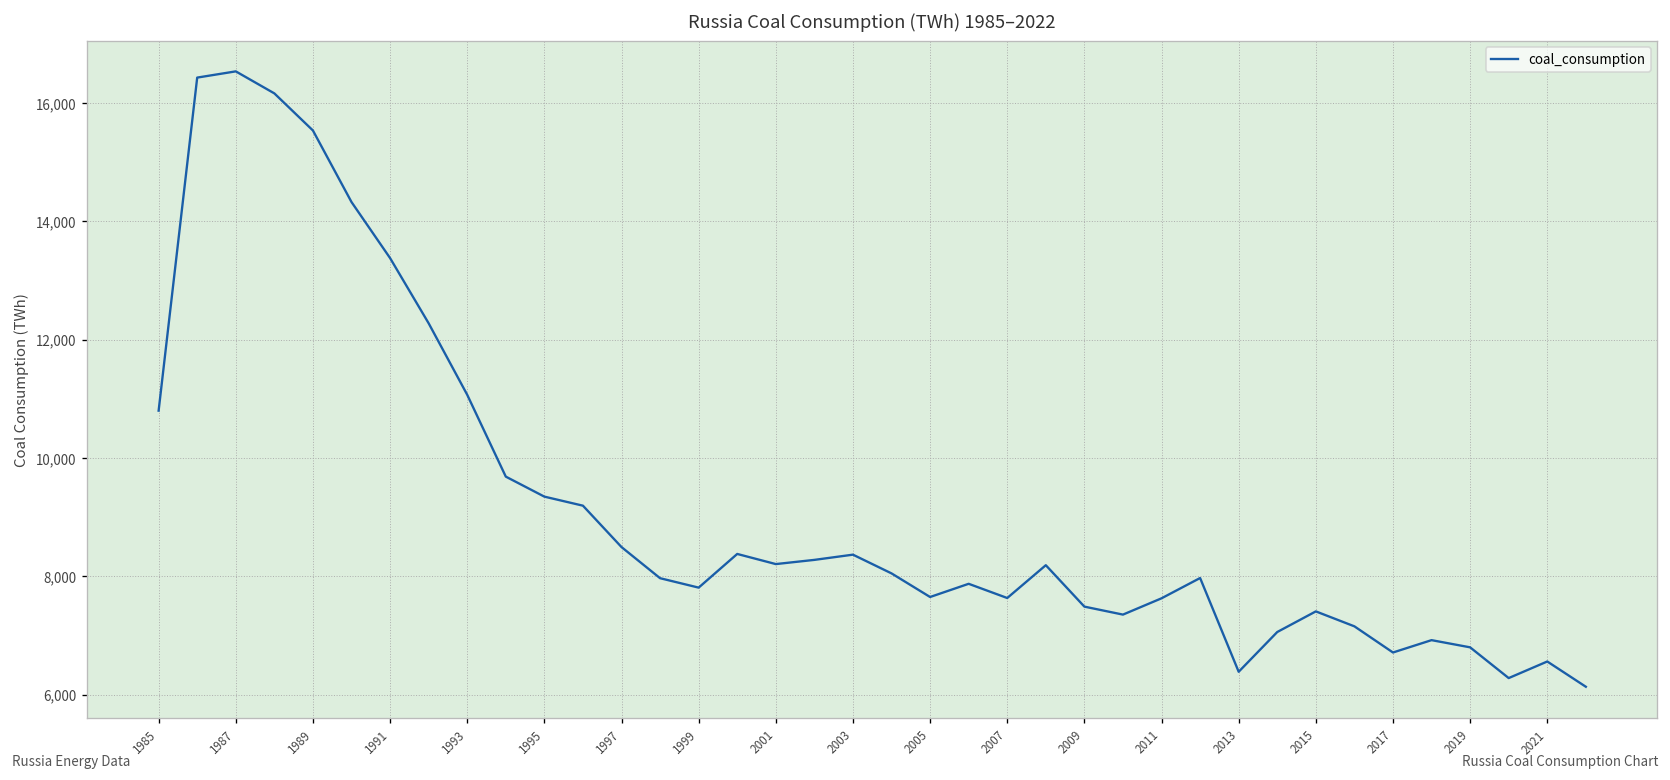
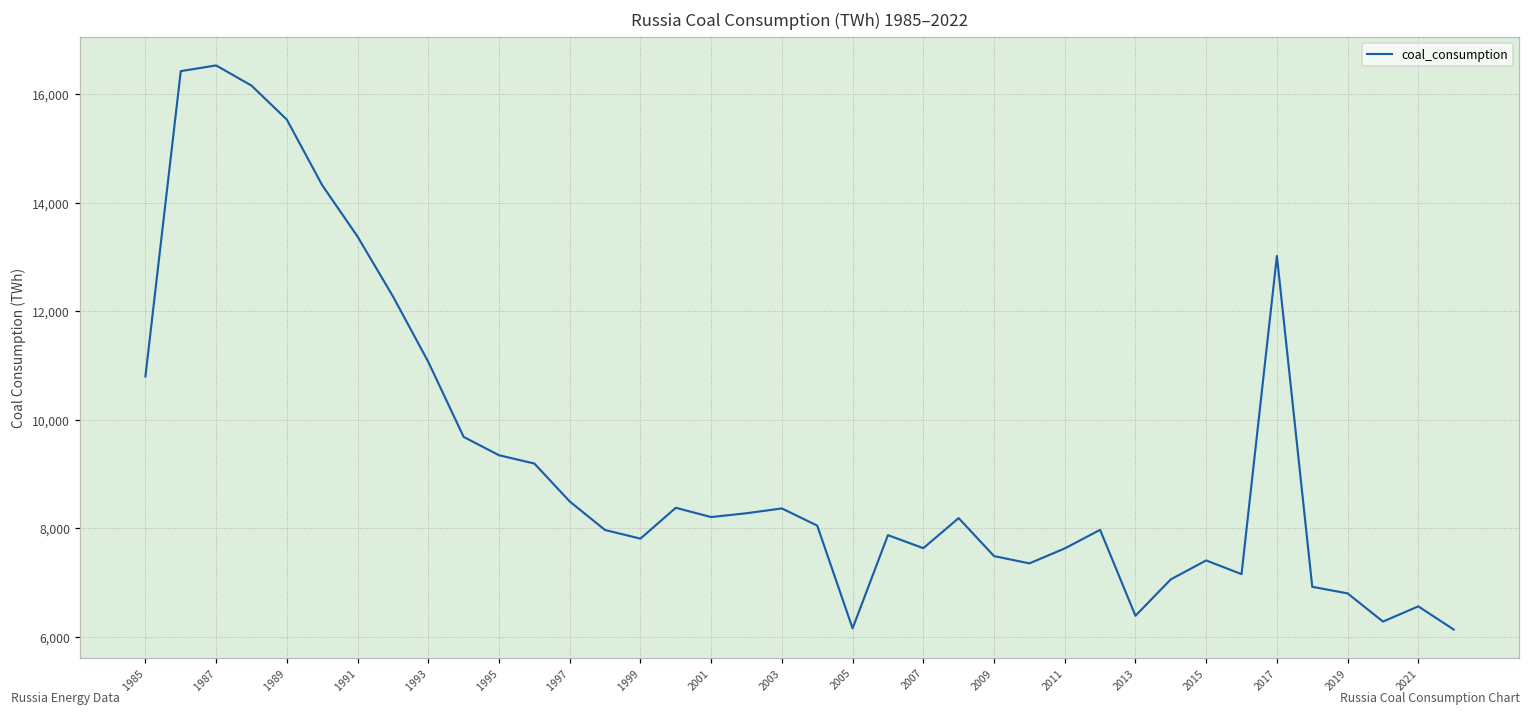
2005: 7,600 -> 6,200
2017: 6,700 -> 13,000
